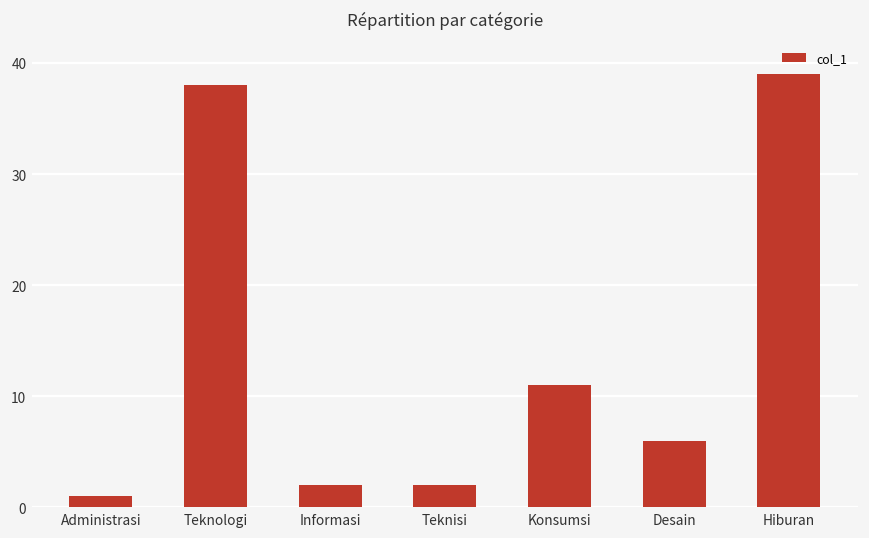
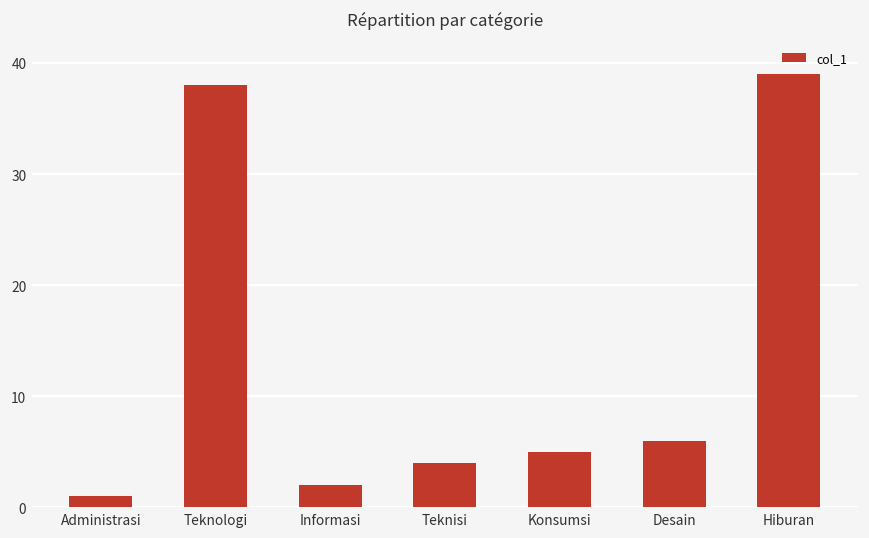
Teknisi: 2 -> 4
Konsumsi: 11 -> 5
